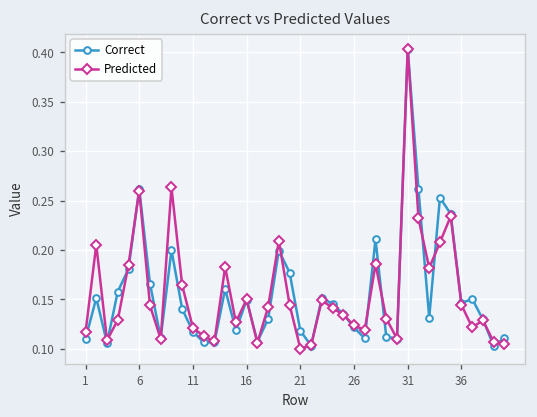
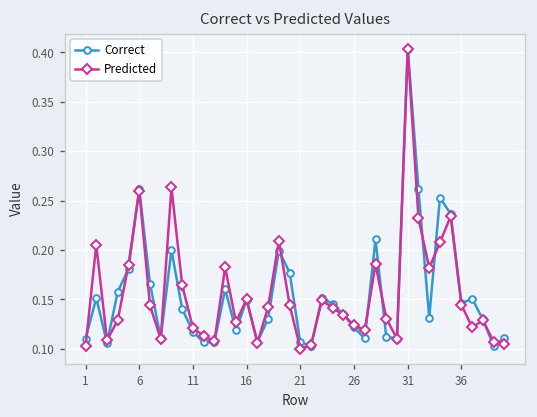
Predicted, 1: 0.12 -> 0.10
Correct, 21: 0.12 -> 0.11
